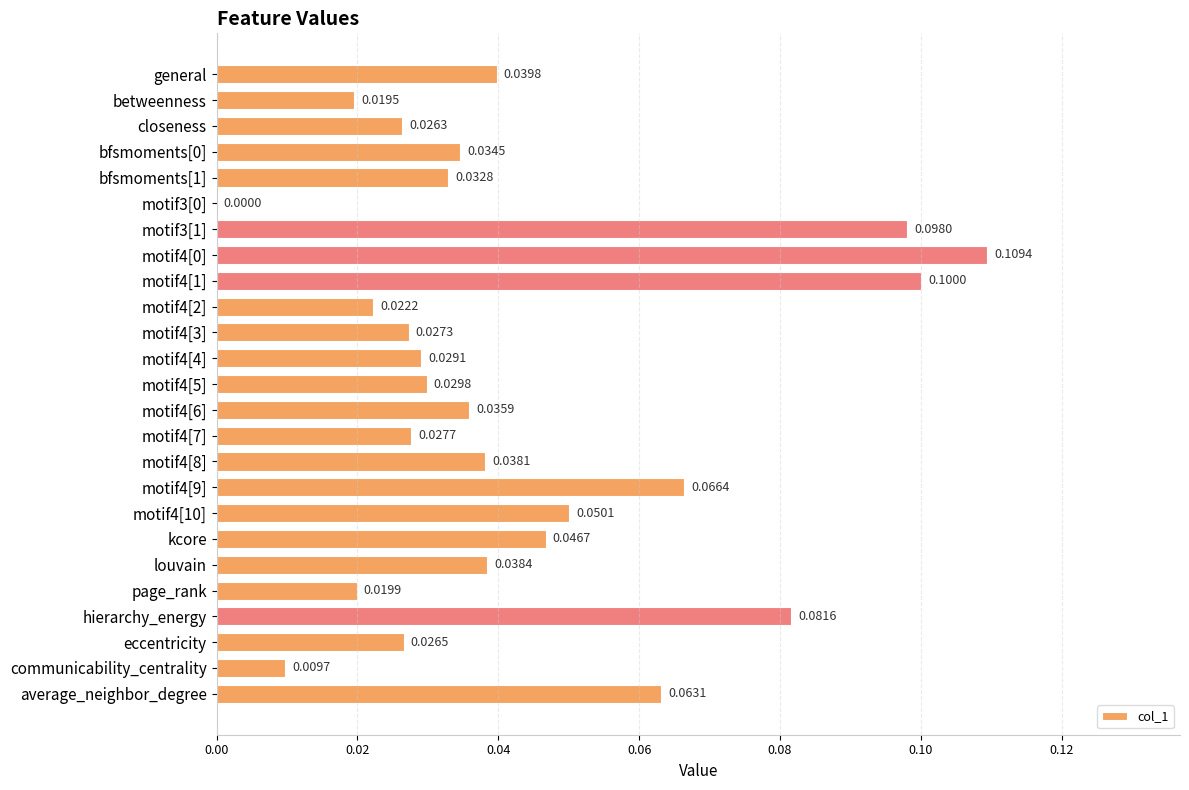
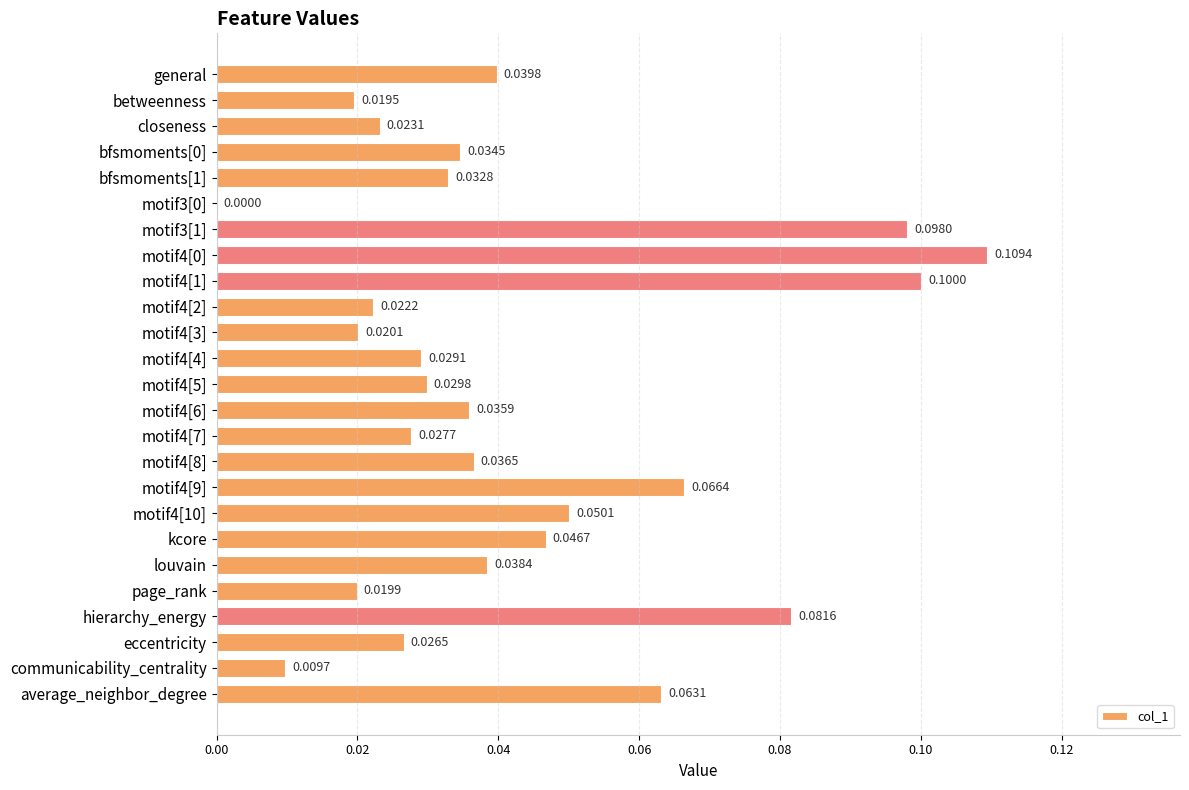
closeness: 0.0263 -> 0.0231
motif4[3]: 0.0273 -> 0.0201
motif4[8]: 0.0381 -> 0.0365
